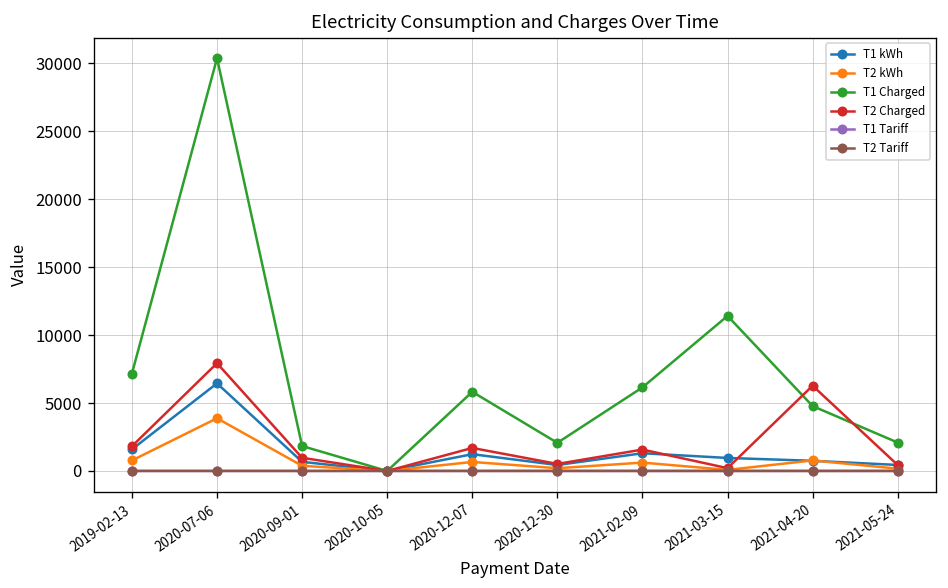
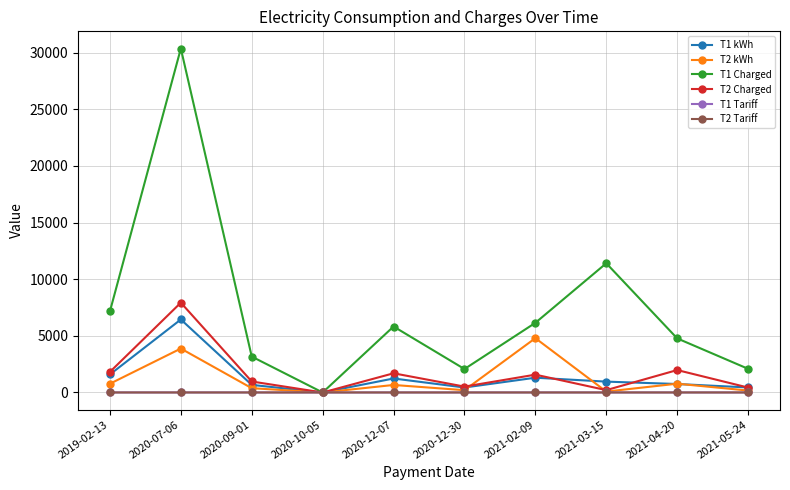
T1 Charged, 2020-09-01: 1800 -> 3200
T2 kWh, 2021-02-09: 600 -> 4800
T2 Charged, 2021-04-20: 6300 -> 2000
